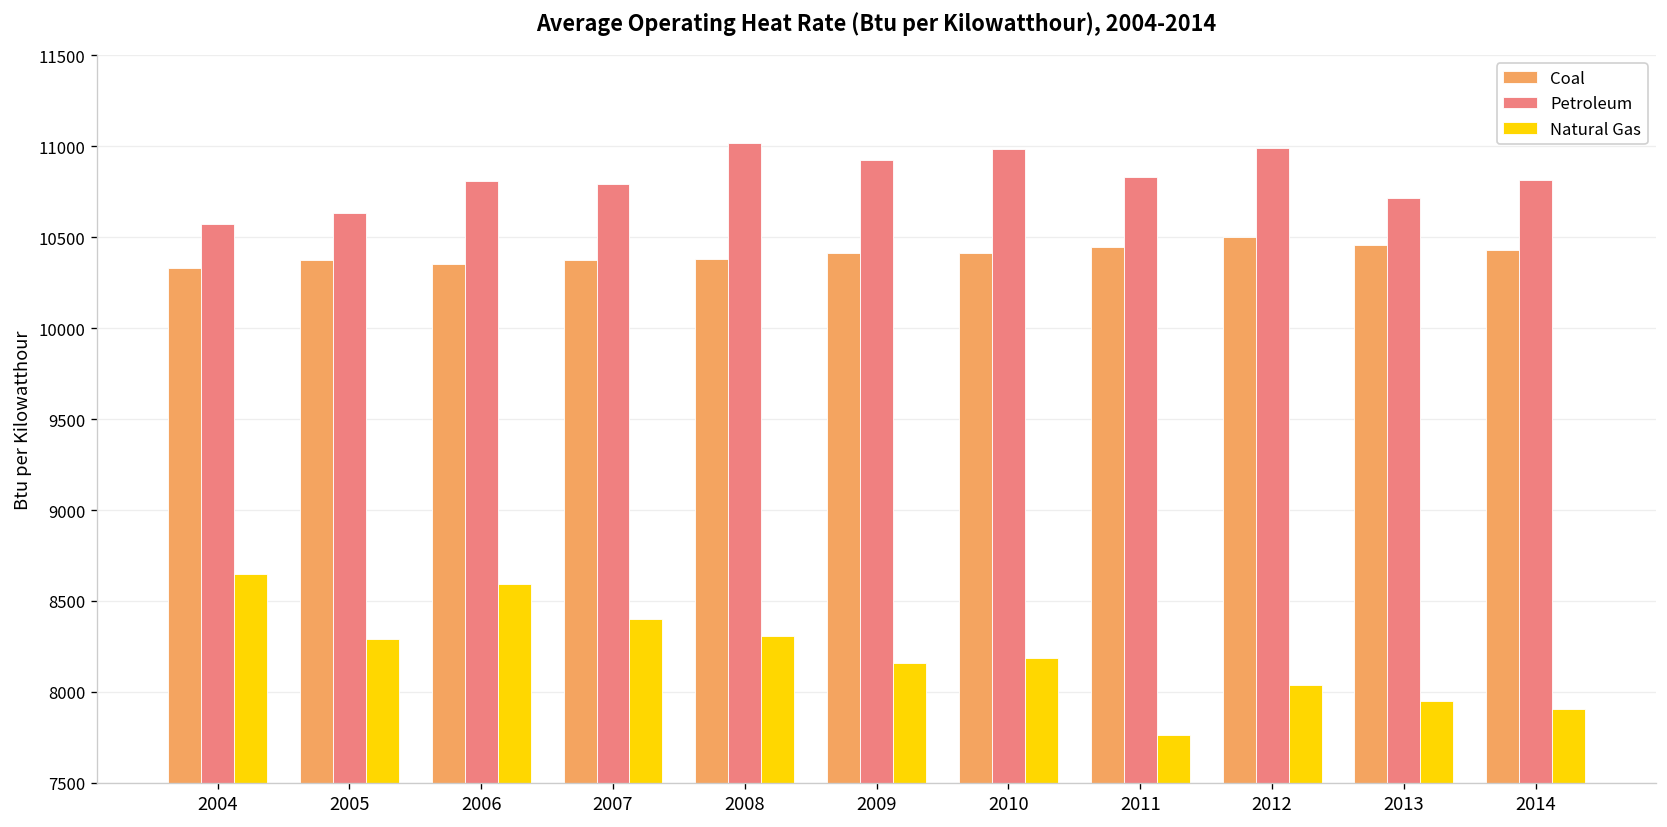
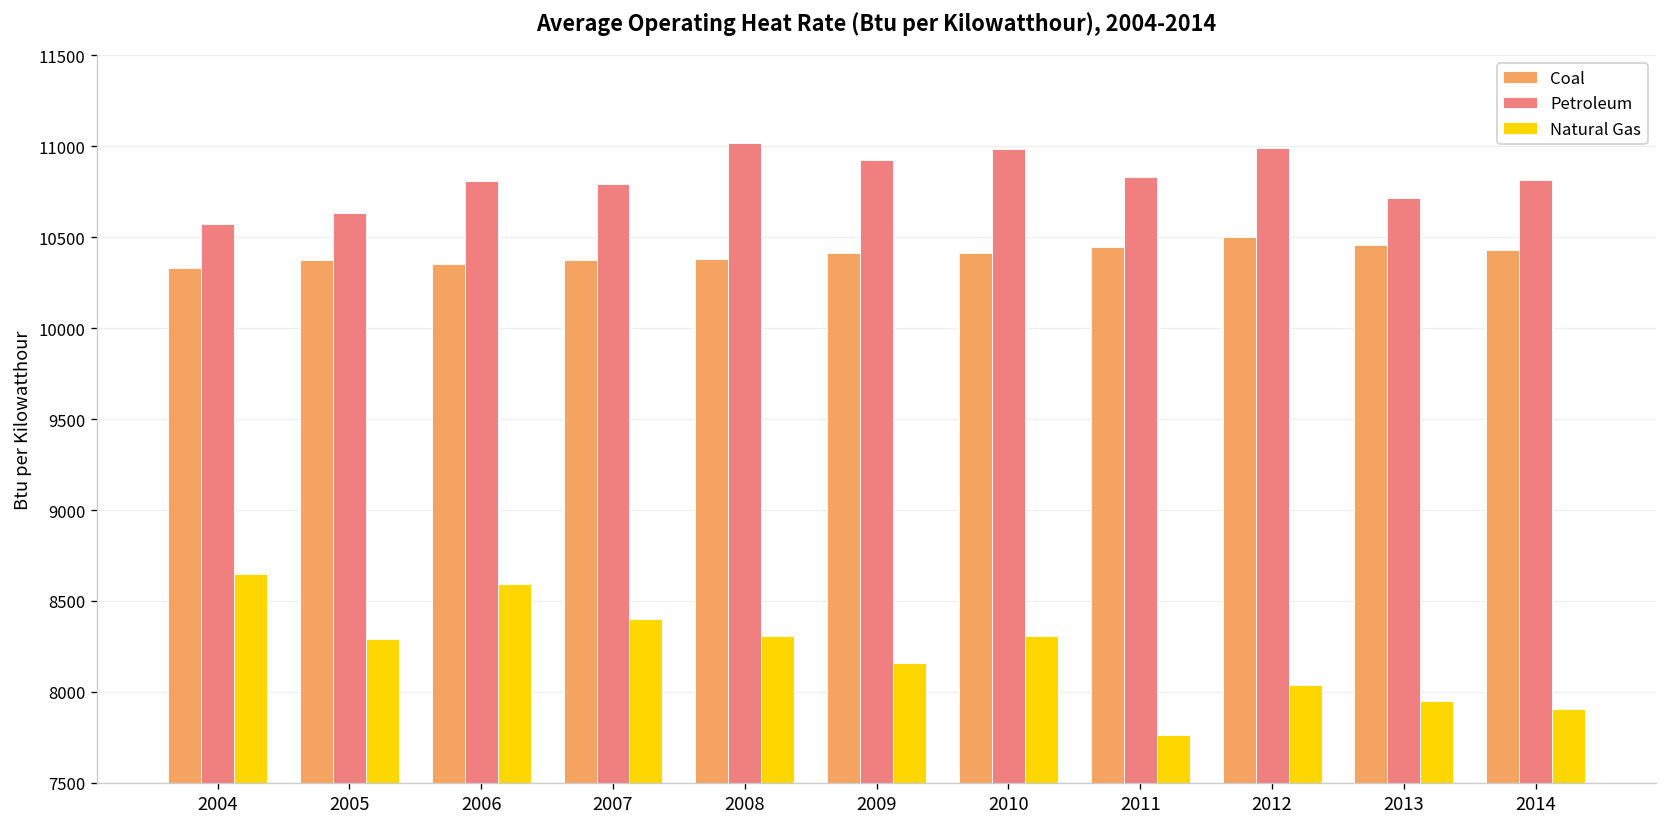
Natural Gas, 2010: 8190 -> 8310
